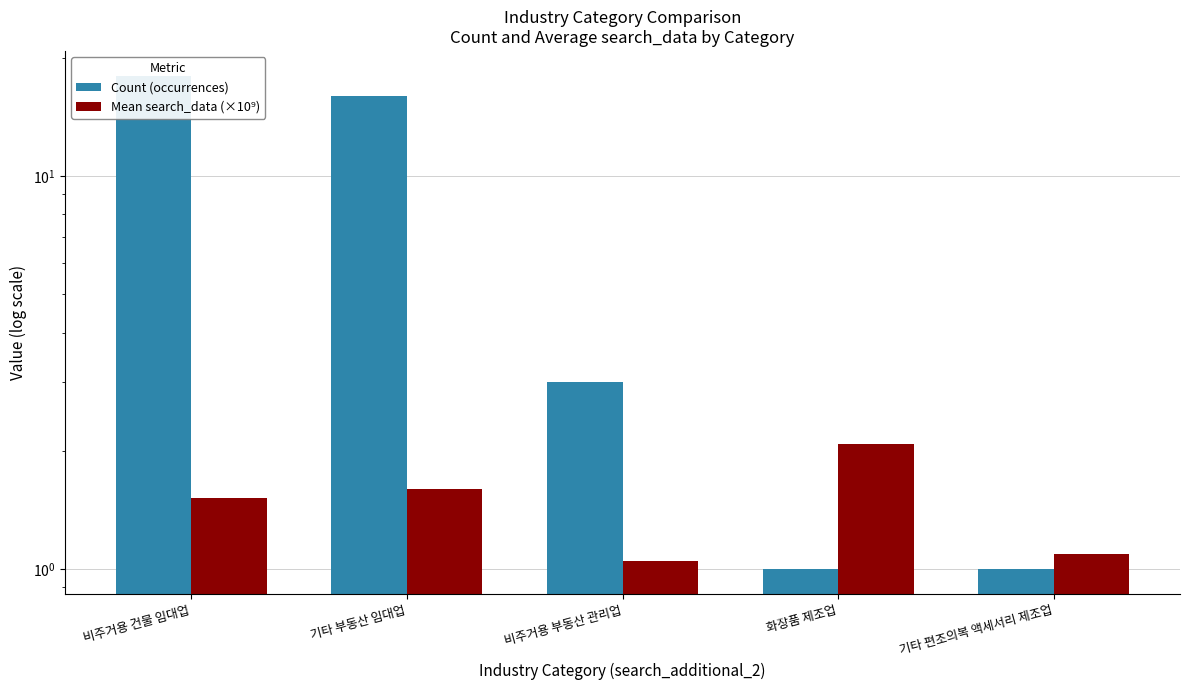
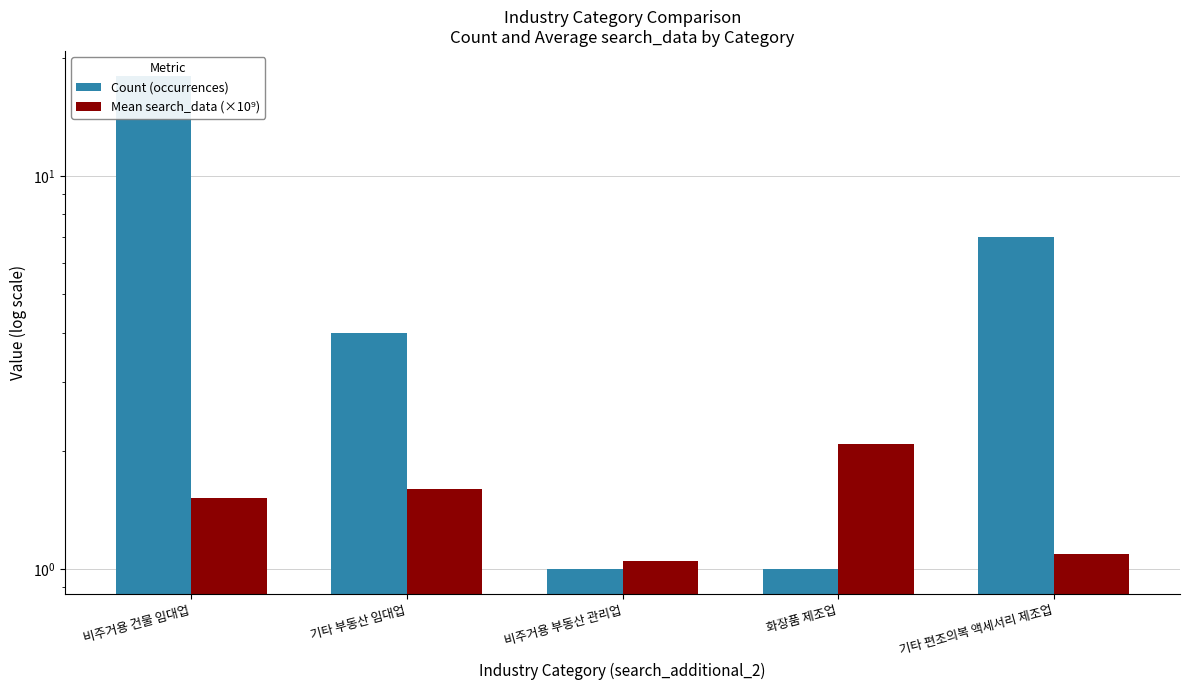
Count (occurrences), 기타 부동산 임대업: 16 -> 4
Count (occurrences), 비주거용 부동산 관리업: 3 -> 1
Count (occurrences), 기타 편조의복 액세서리 제조업: 1 -> 7
